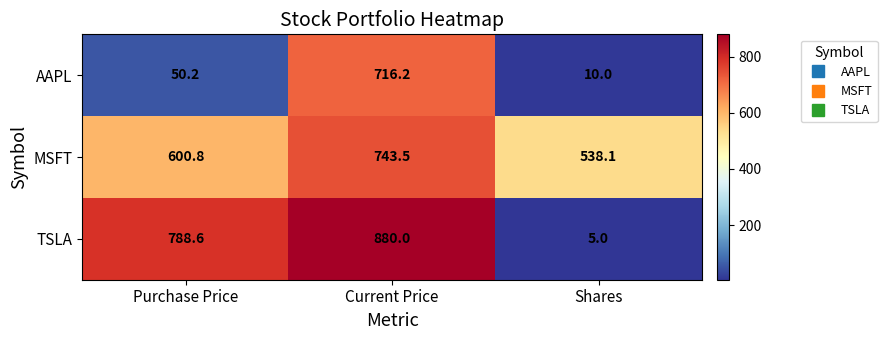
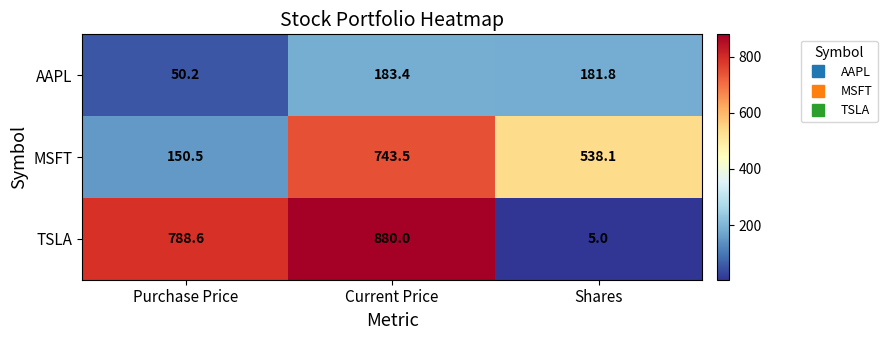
AAPL, Current Price: 716.2 -> 183.4
AAPL, Shares: 10.0 -> 181.8
MSFT, Purchase Price: 600.8 -> 150.5
